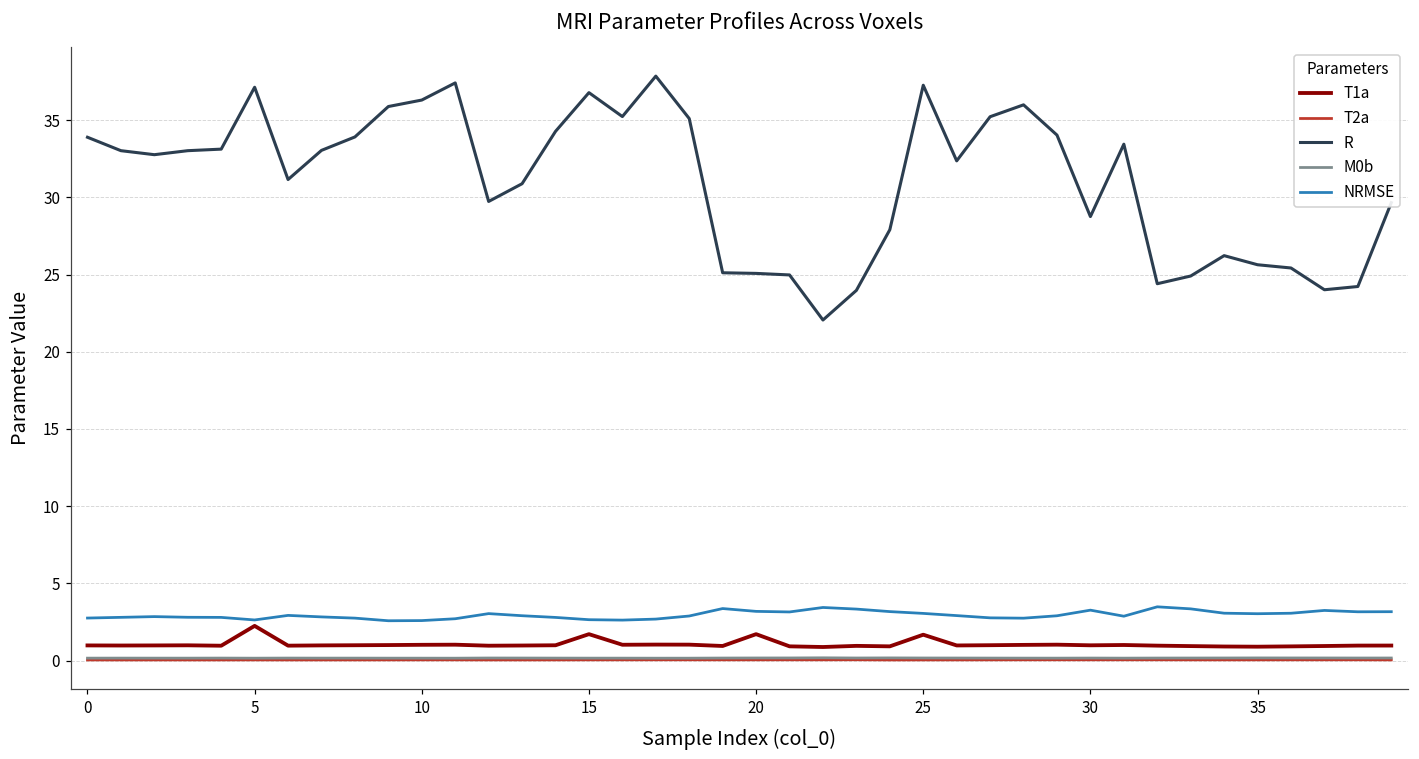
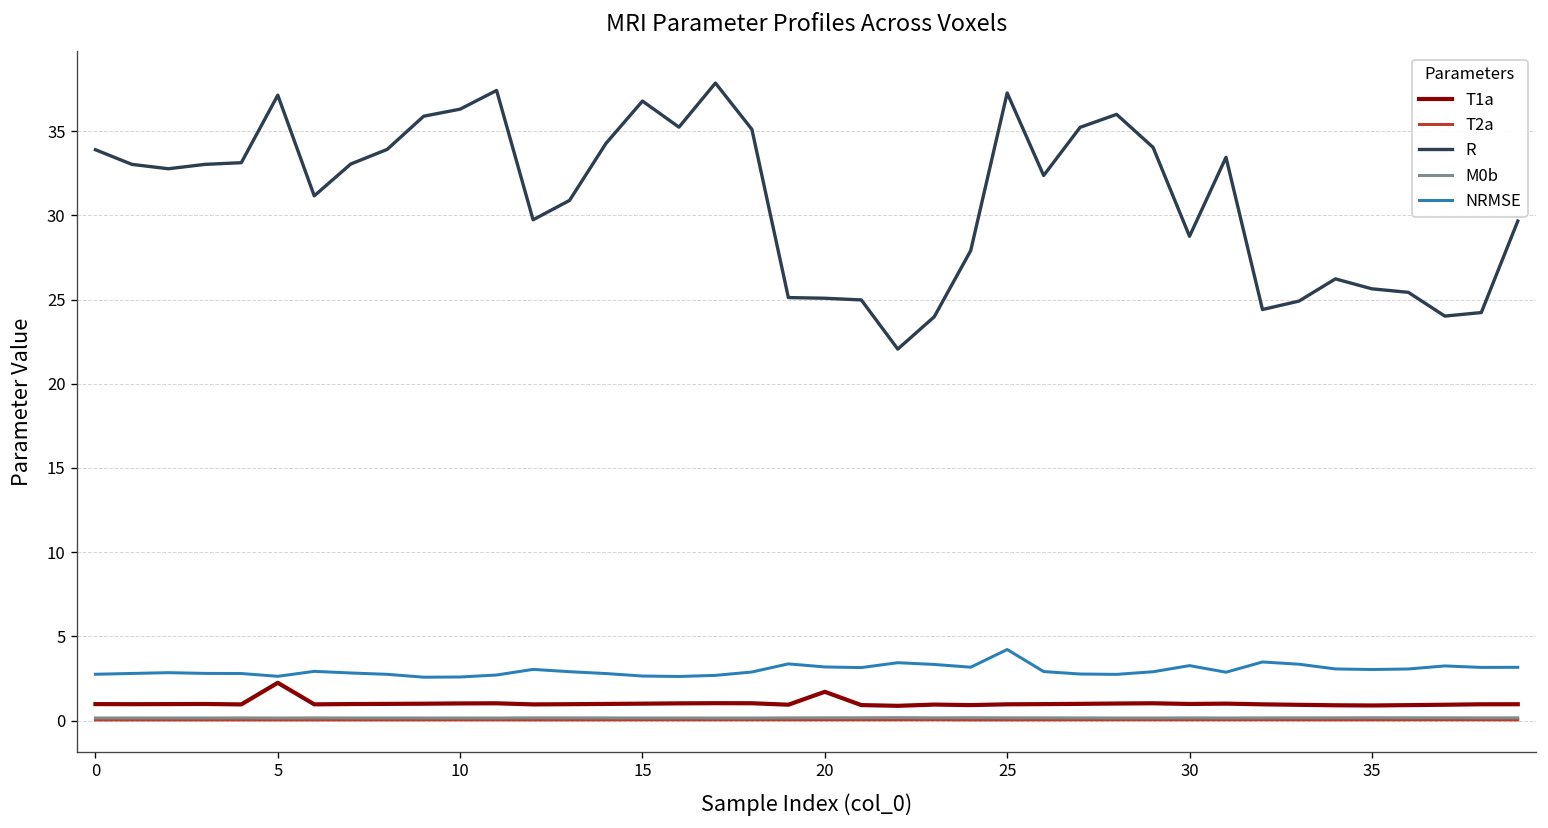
T1a, 15: 1.7 -> 1.0
T1a, 25: 1.7 -> 1.0
NRMSE, 25: 3.1 -> 4.2
